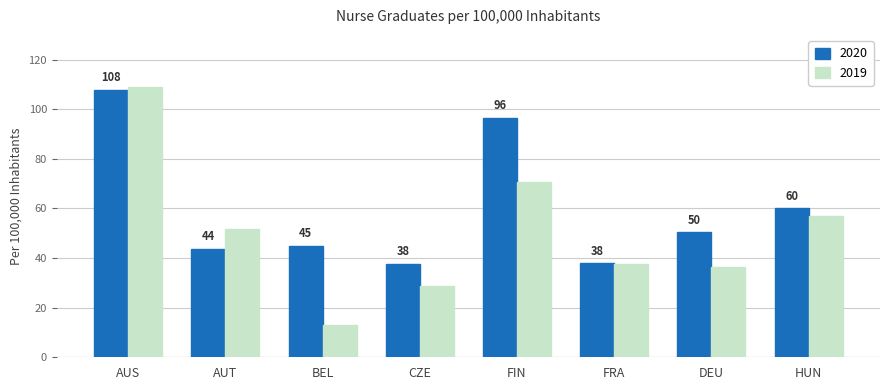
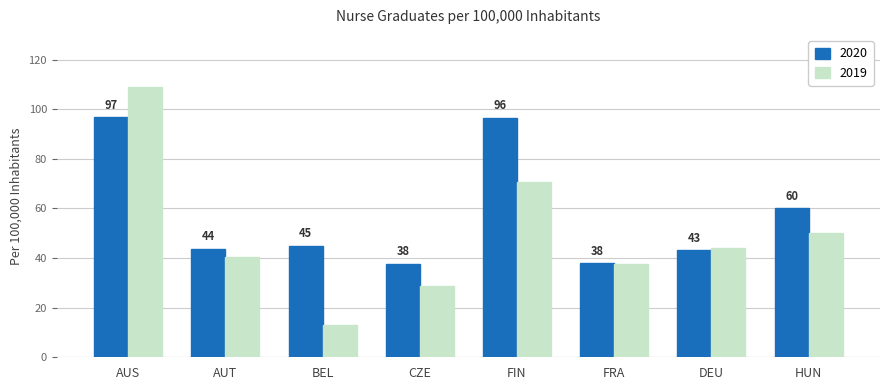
2020, AUS: 108 -> 97
2019, AUT: 52 -> 40
2020, DEU: 50 -> 43
2019, DEU: 36 -> 44
2019, HUN: 57 -> 50
